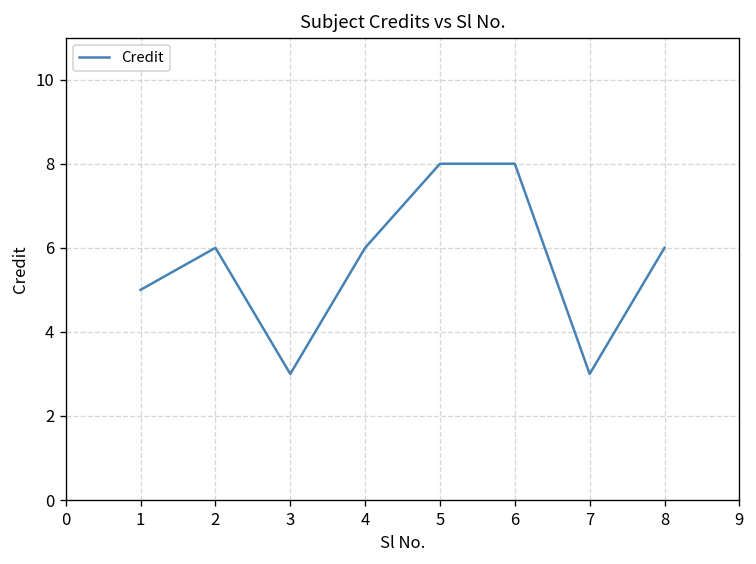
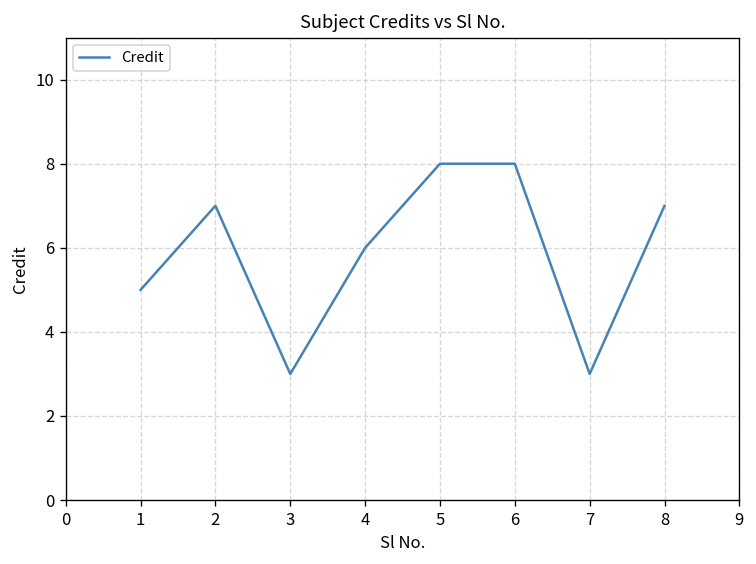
2: 6 -> 7
8: 6 -> 7
